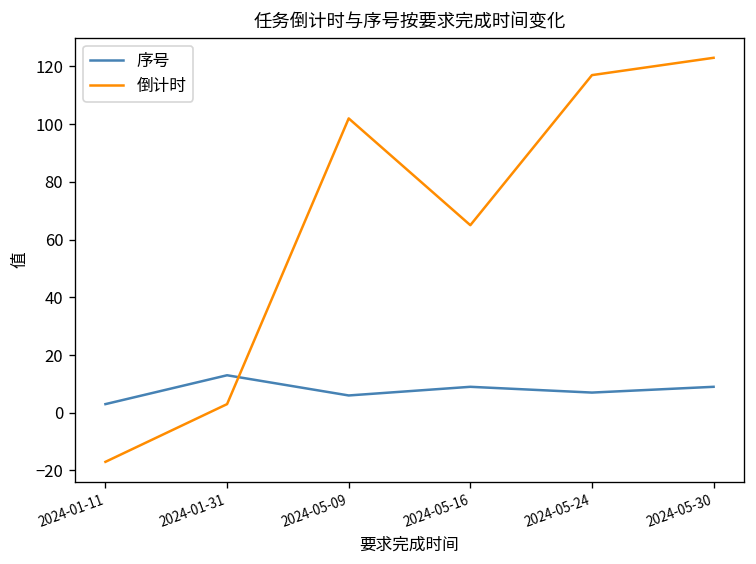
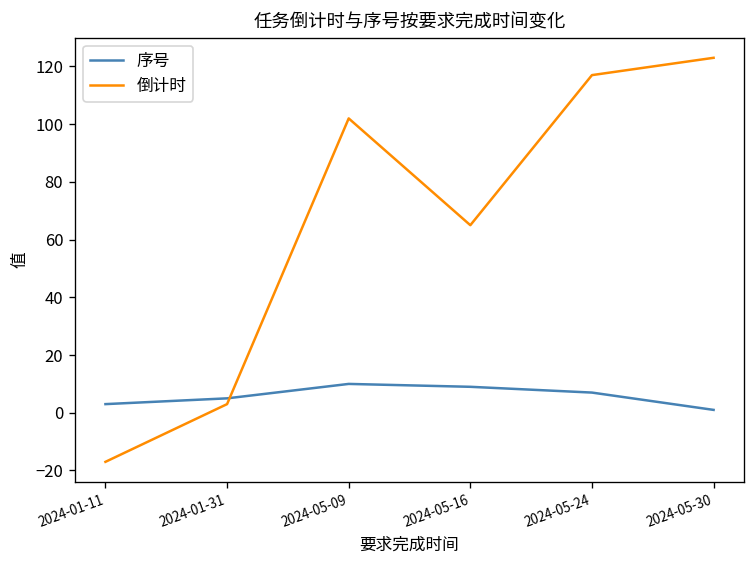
序号, 2024-01-31: 13 -> 5
序号, 2024-05-09: 6 -> 10
序号, 2024-05-30: 9 -> 1
